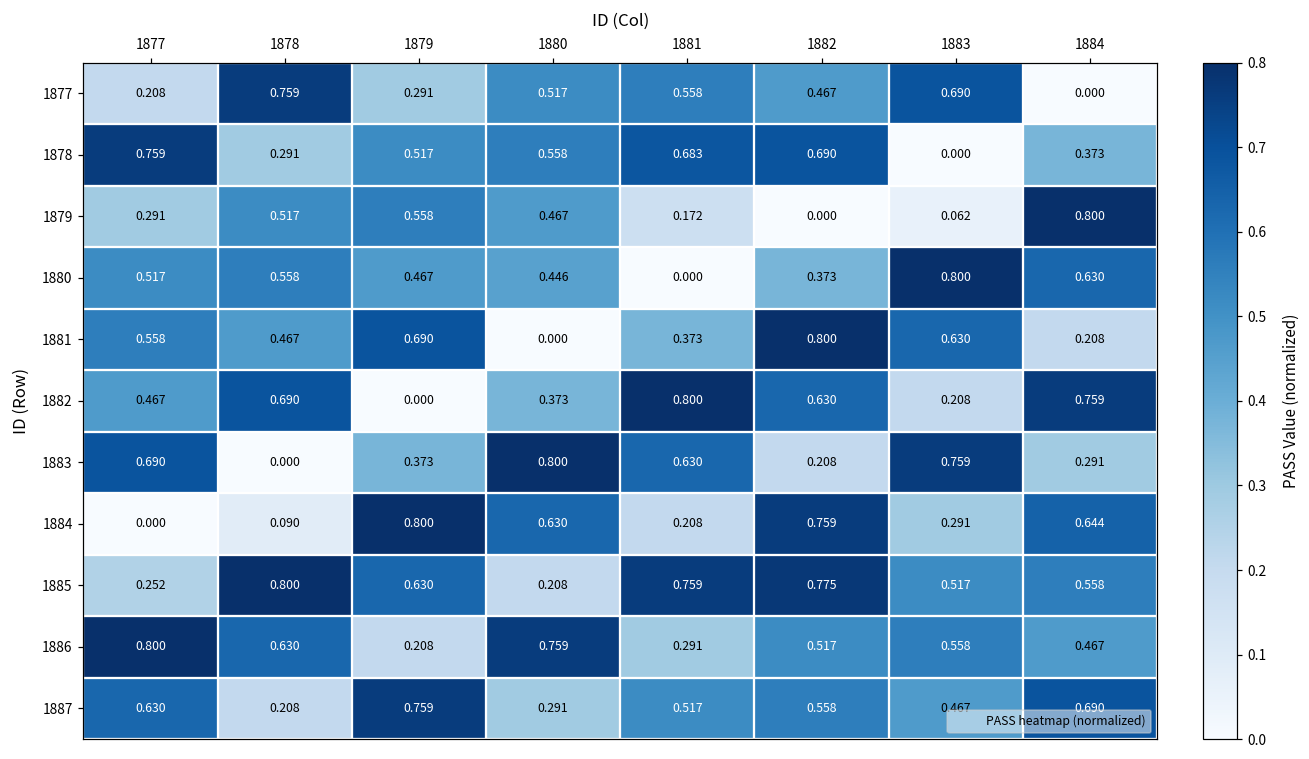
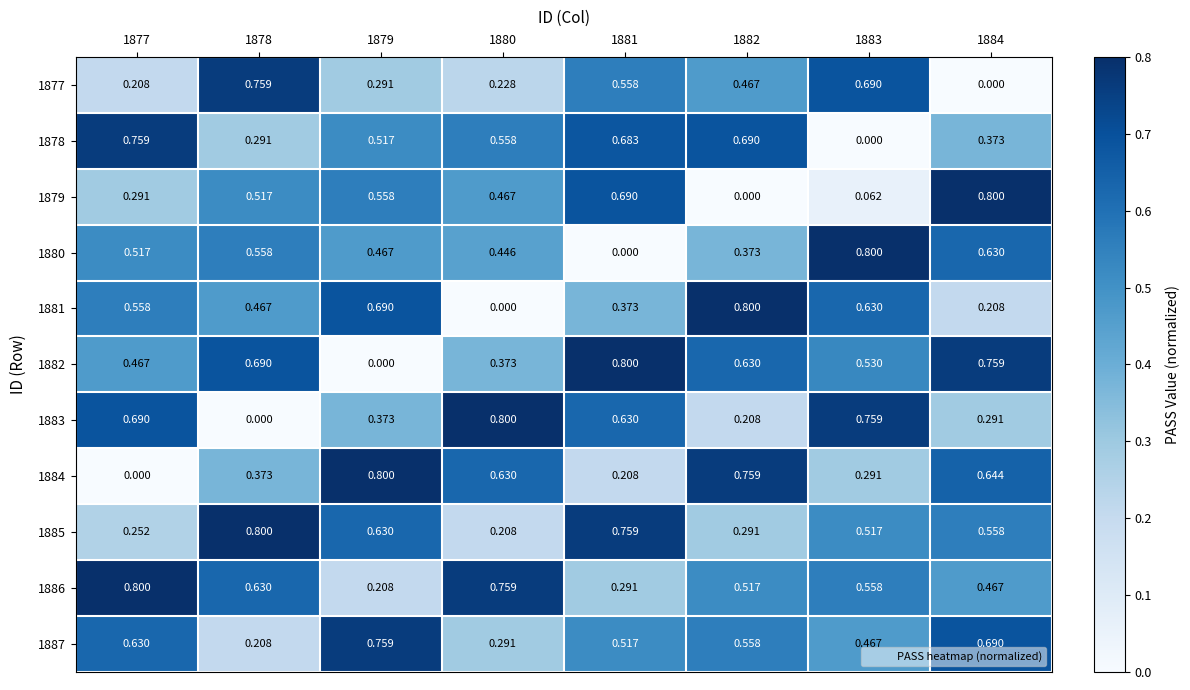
1877, 1880: 0.517 -> 0.228
1879, 1881: 0.172 -> 0.690
1882, 1883: 0.208 -> 0.530
1884, 1878: 0.090 -> 0.373
1885, 1882: 0.775 -> 0.291
